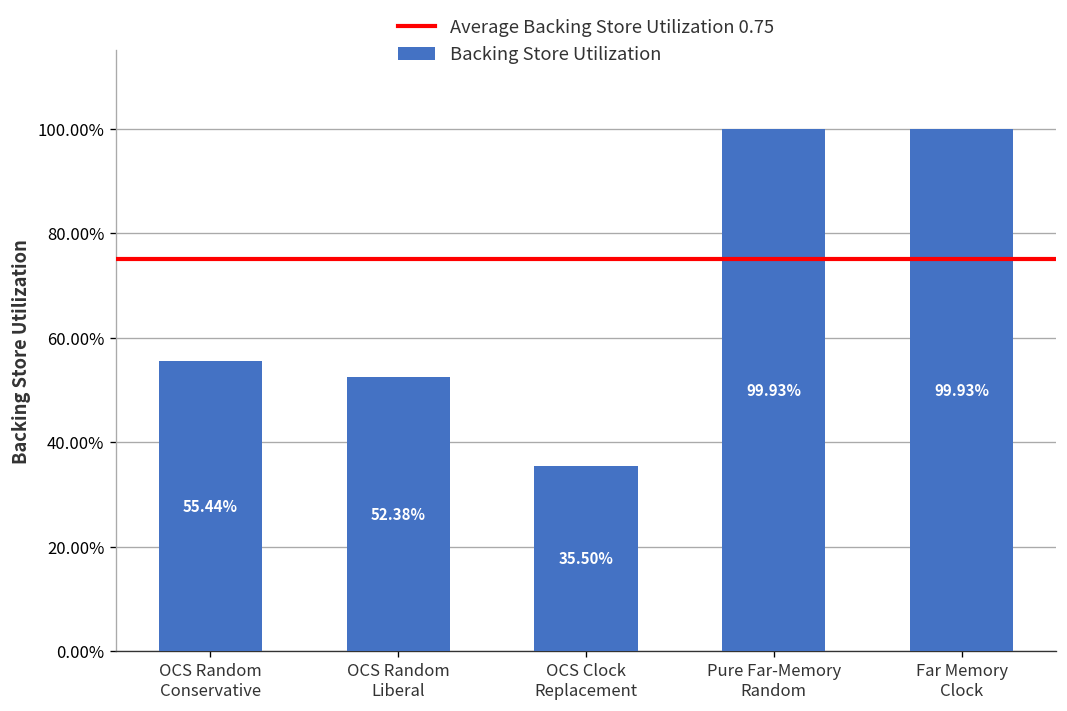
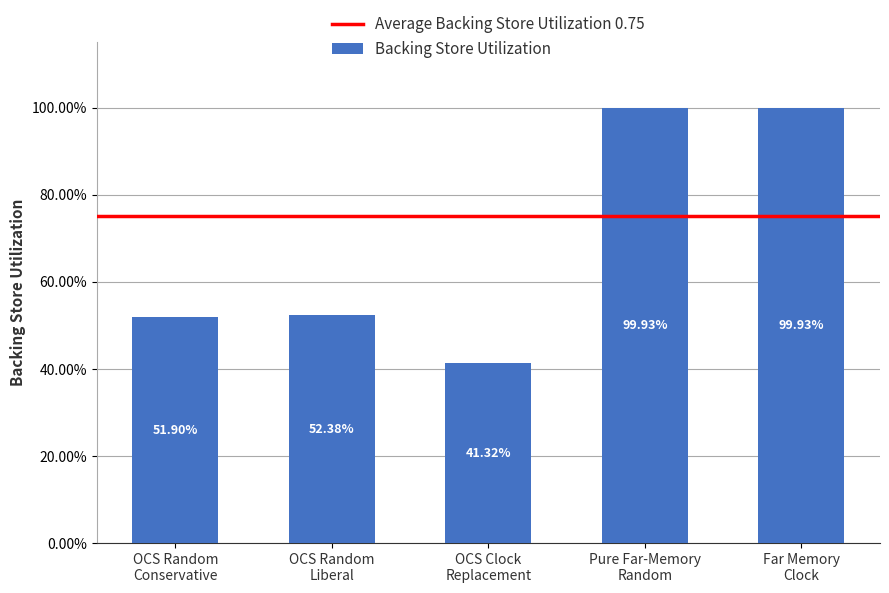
OCS Random Conservative: 55.44% -> 51.90%
OCS Clock Replacement: 35.50% -> 41.32%
